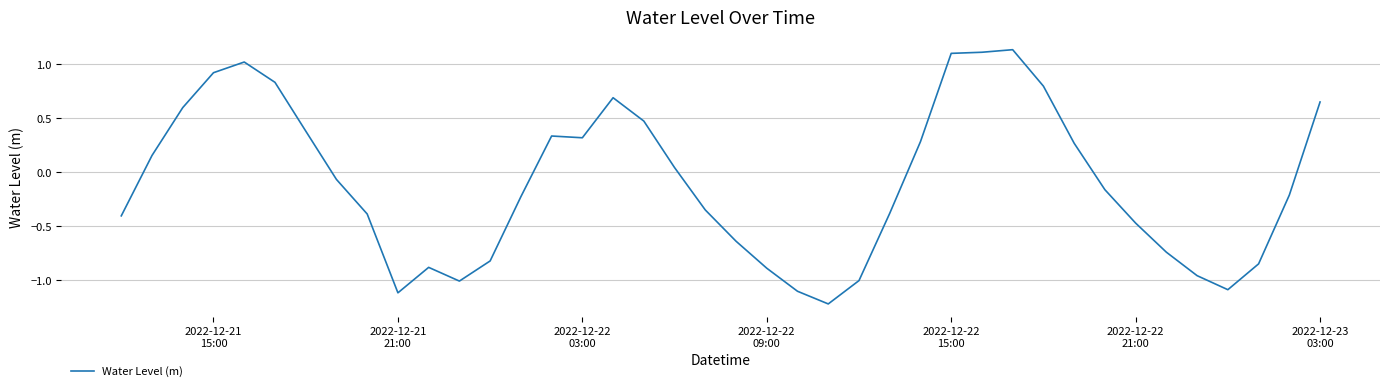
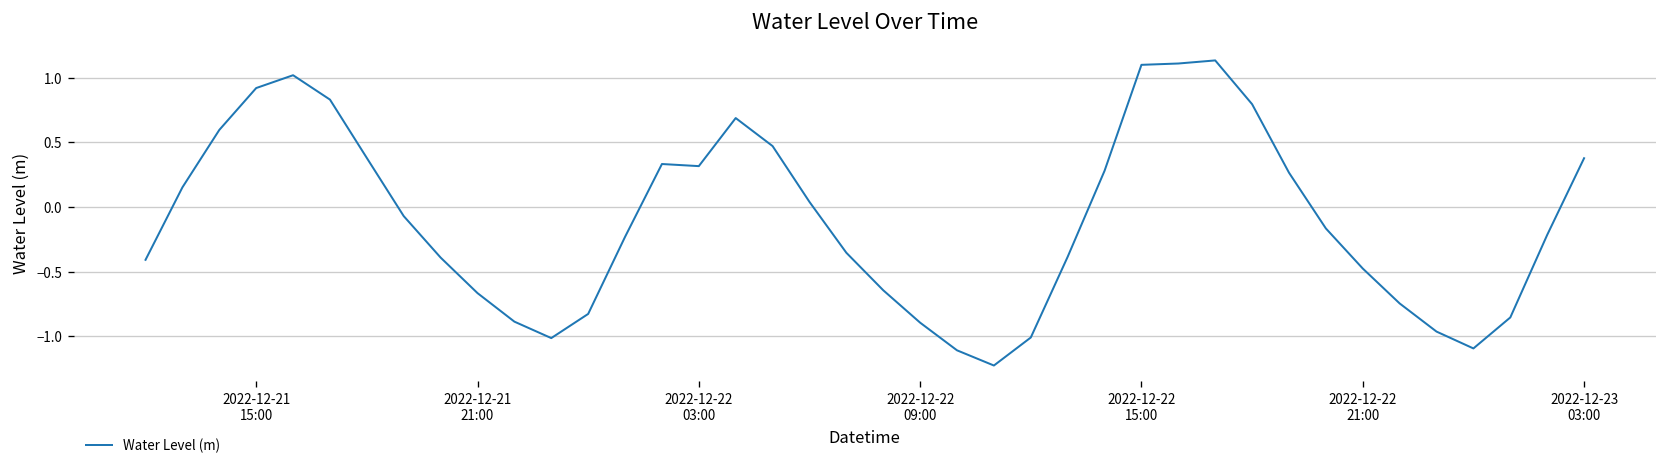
2022-12-21 21:00: -1.12 -> -0.66
2022-12-23 03:00: 0.65 -> 0.38
